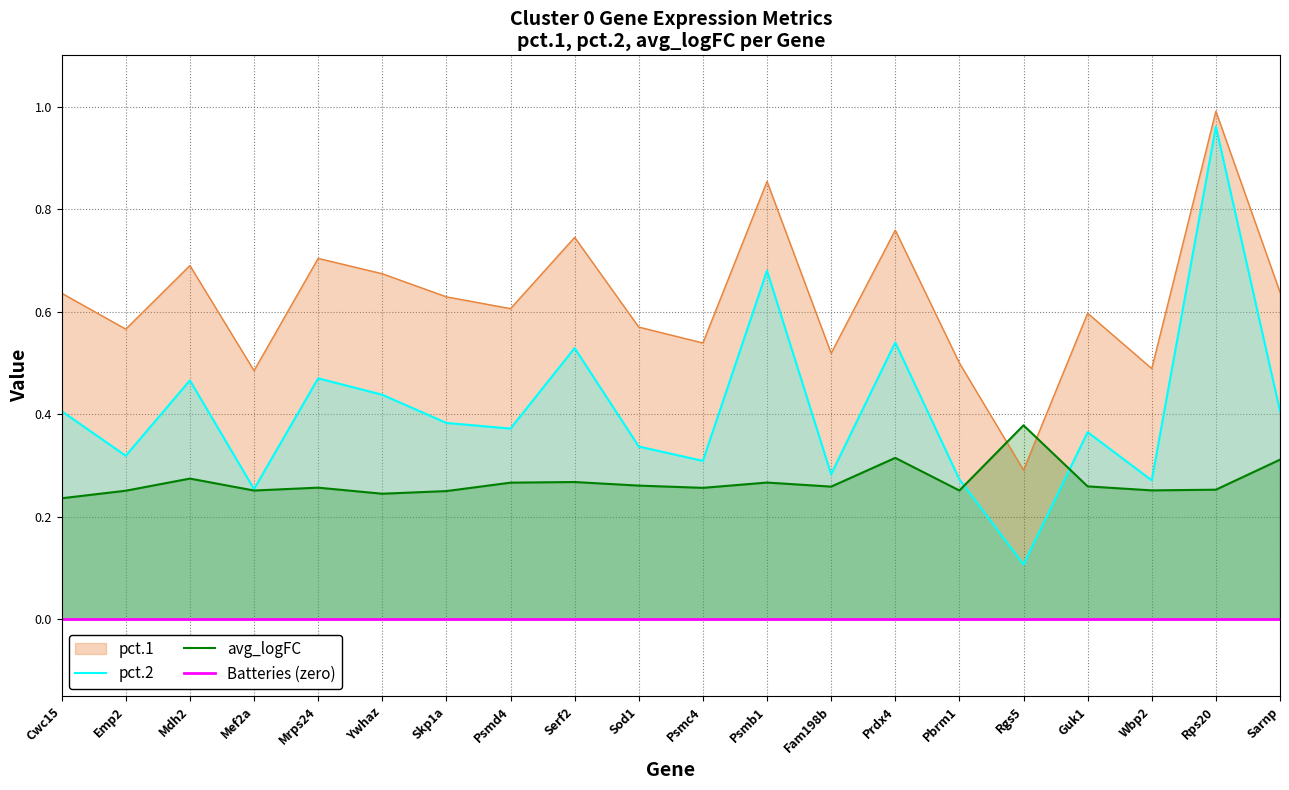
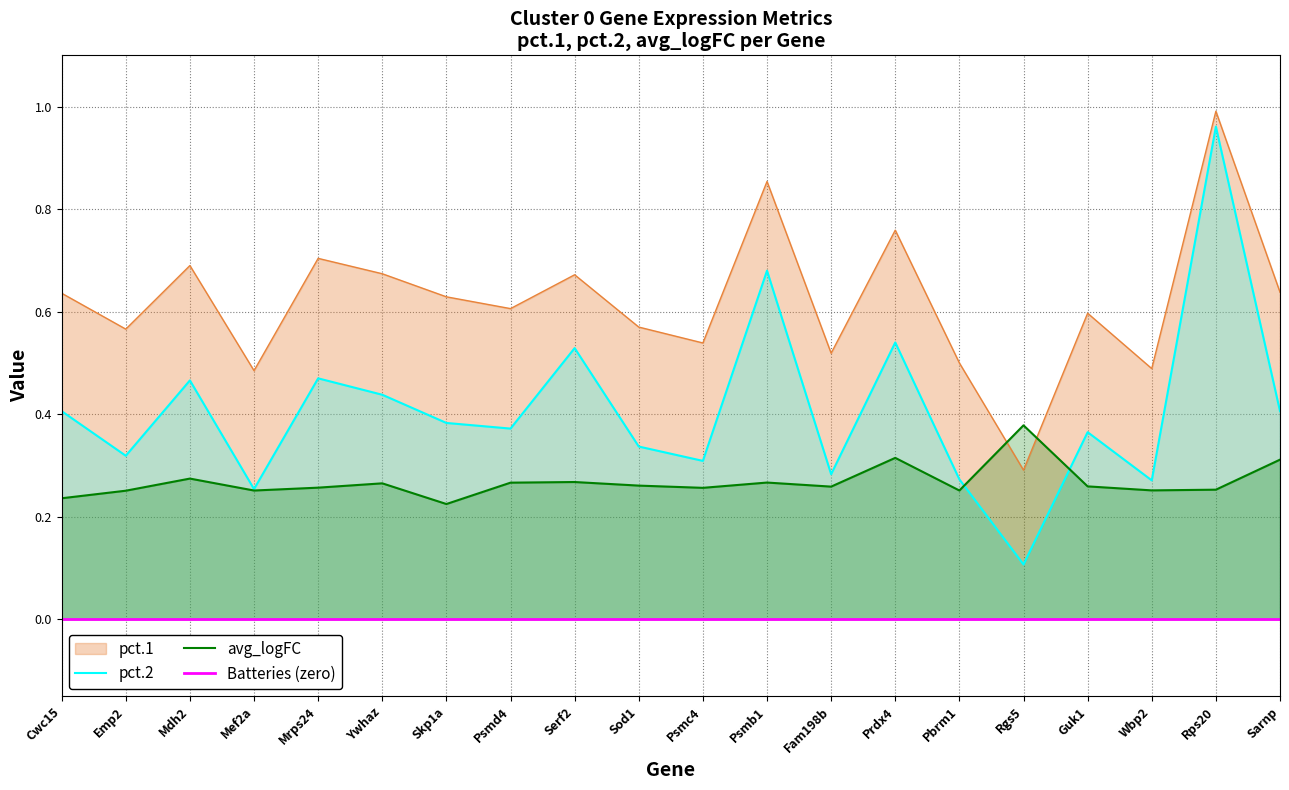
avg_logFC, Ywhaz: 0.24 -> 0.27
avg_logFC, Skp1a: 0.25 -> 0.22
pct.1, Serf2: 0.75 -> 0.67
